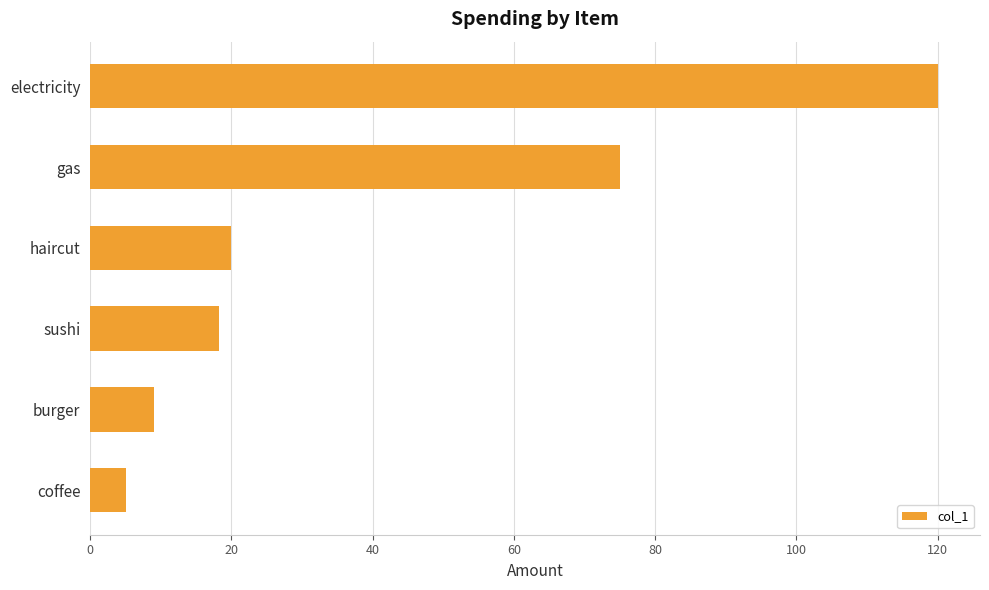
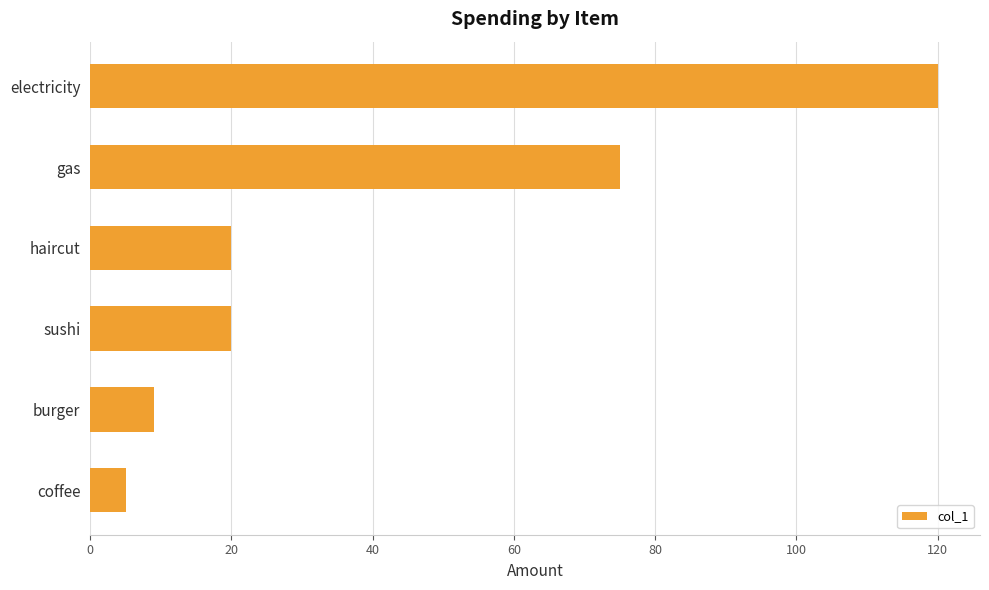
sushi: 18 -> 20
